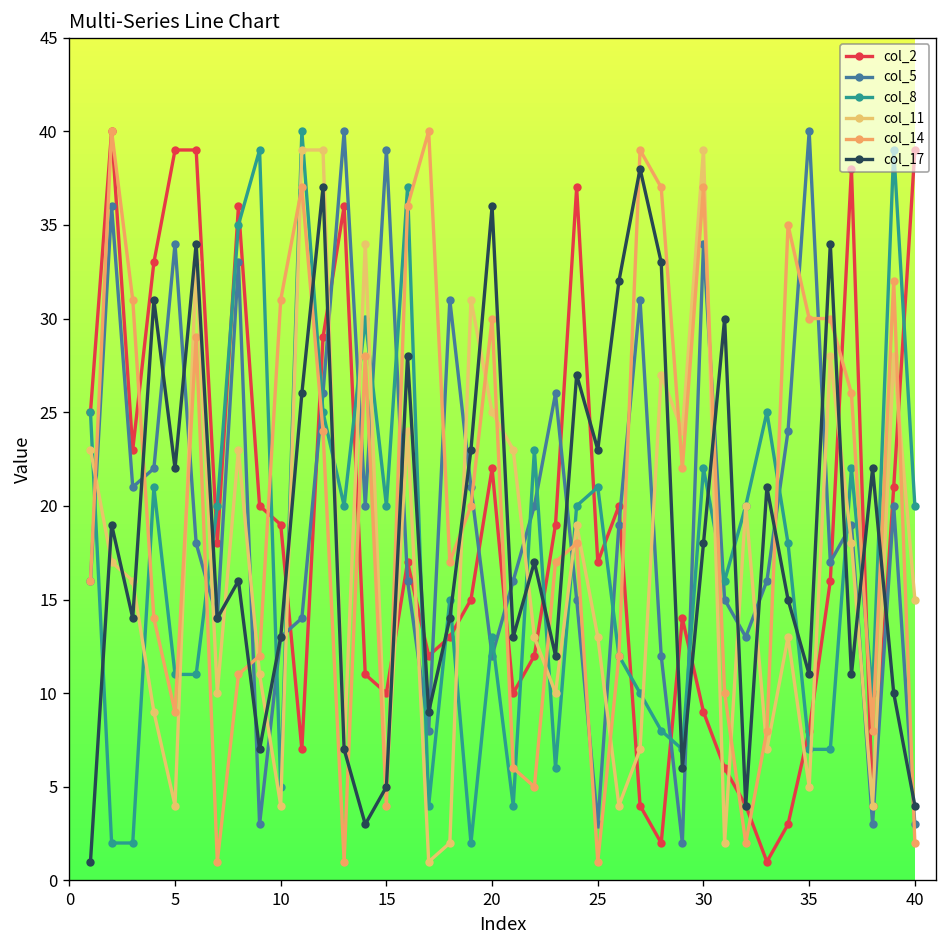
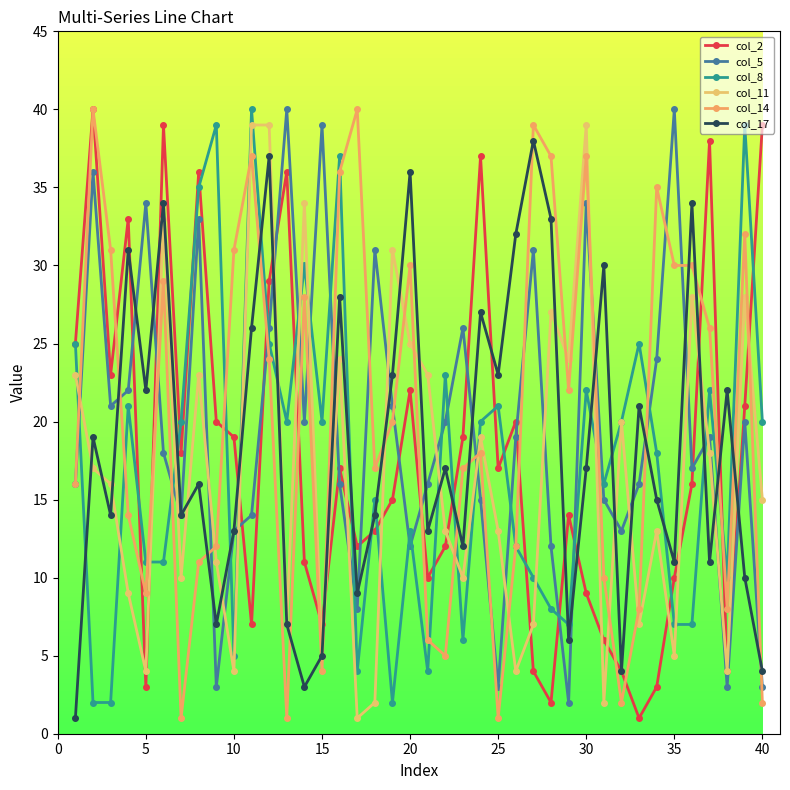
col_2, 5: 39 -> 3
col_2, 15: 10 -> 7
col_17, 30: 18 -> 17
col_2, 35: 8 -> 10
